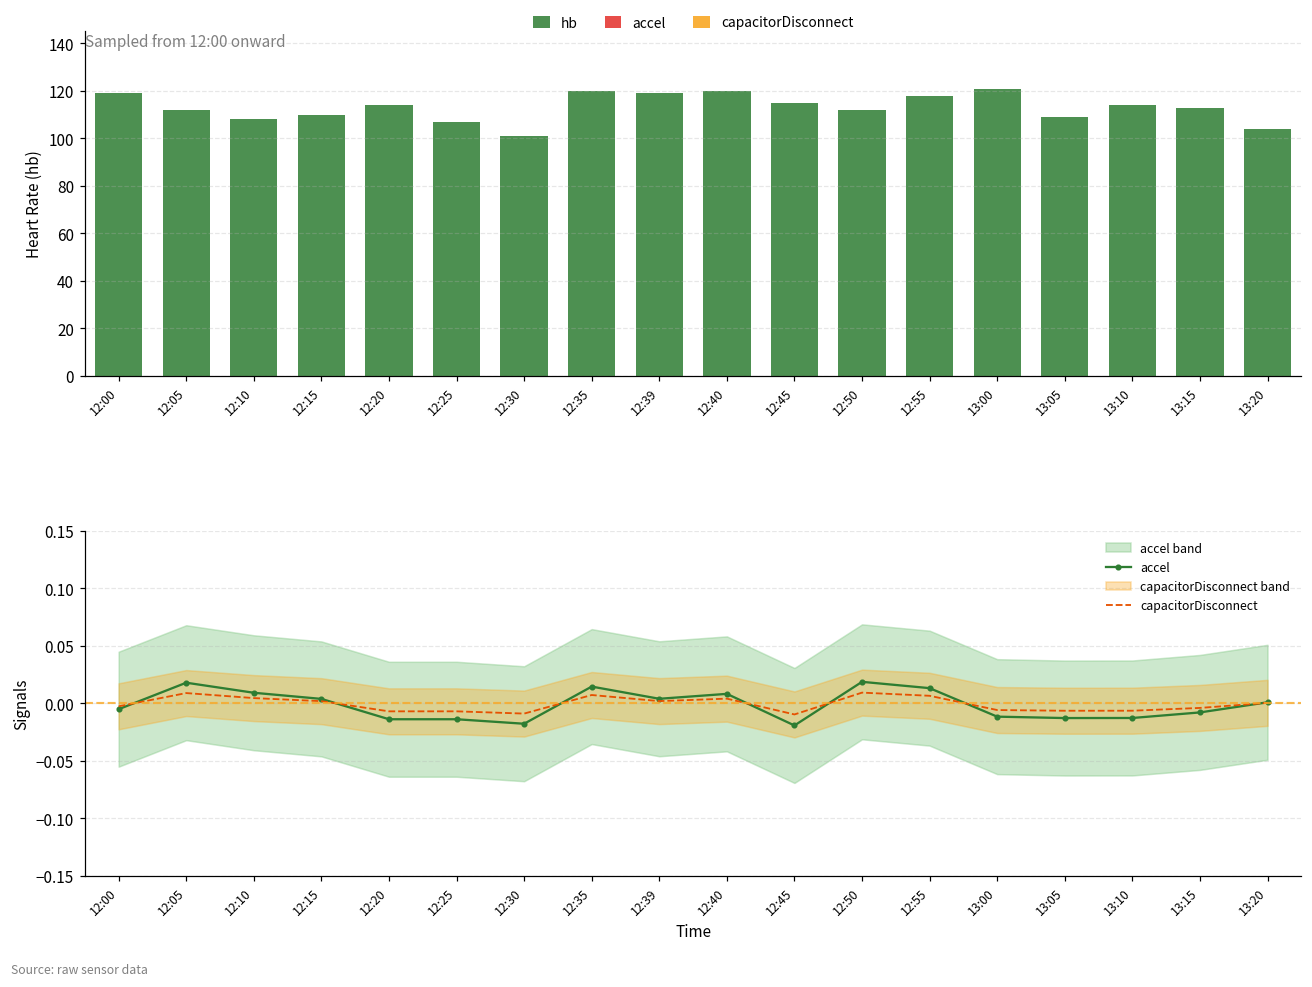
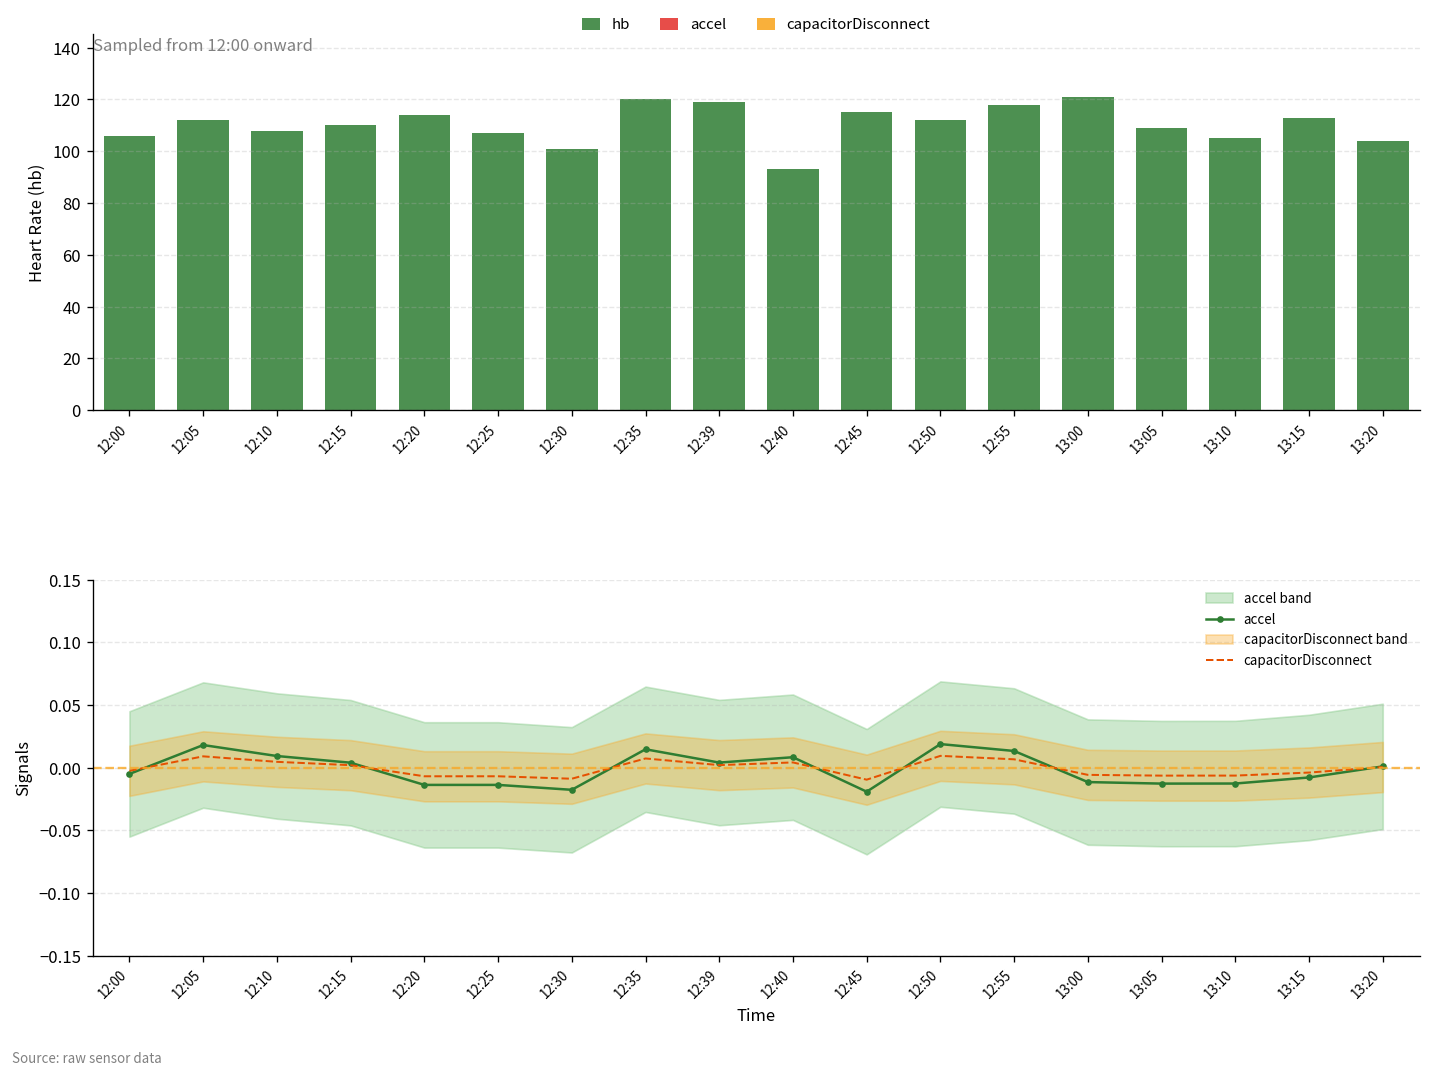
Sampled from 12:00 onward, hb, 12:00: 119 -> 106
Sampled from 12:00 onward, hb, 12:40: 120 -> 93
Sampled from 12:00 onward, hb, 13:10: 114 -> 105
